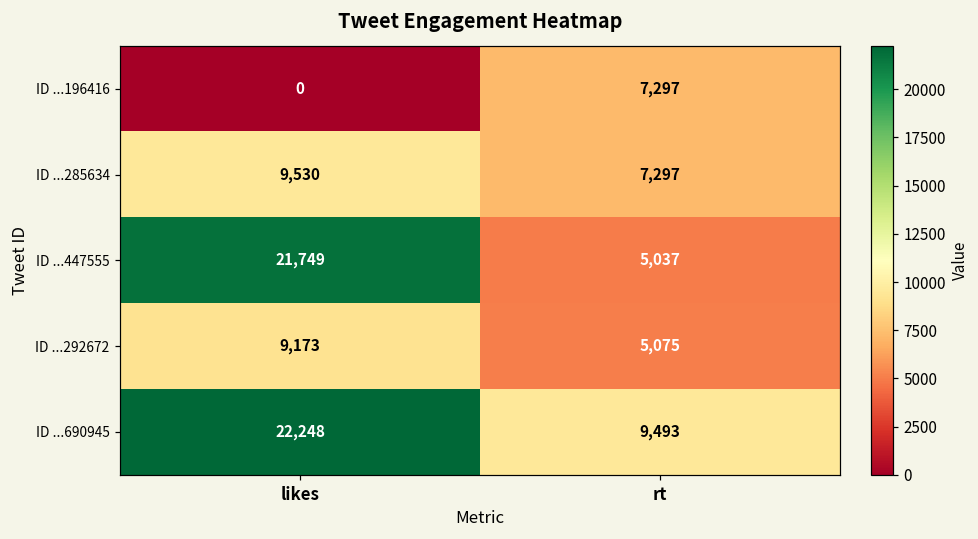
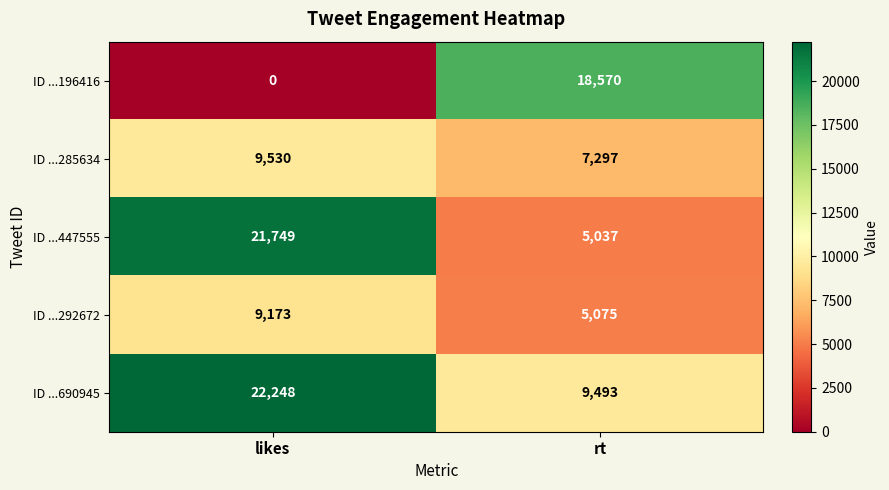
ID ...196416, rt: 7,297 -> 18,570
